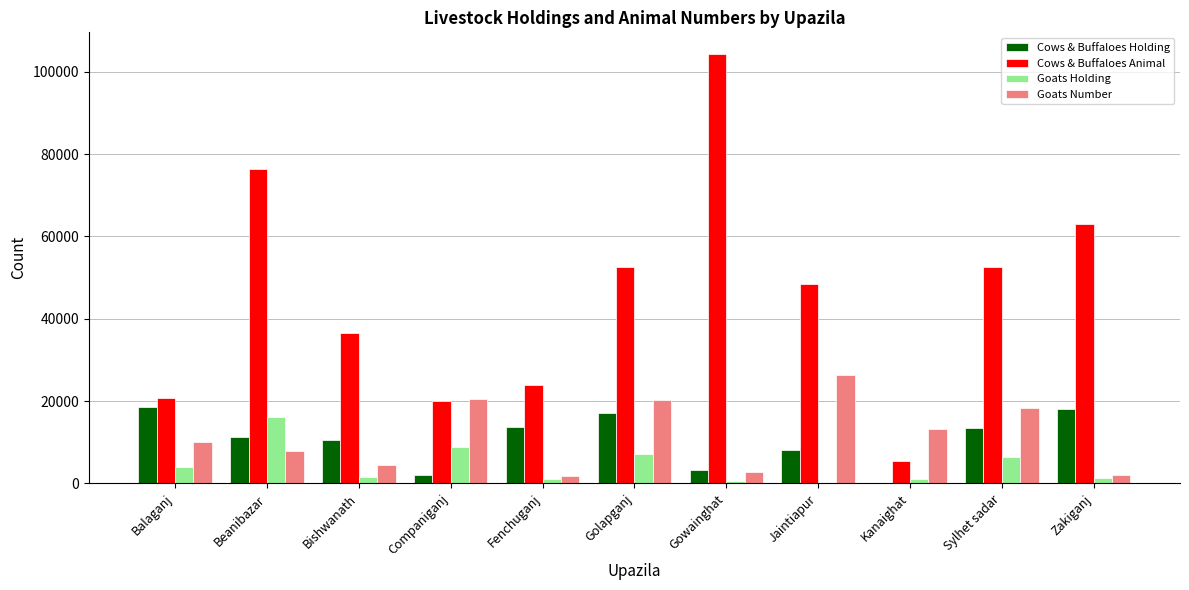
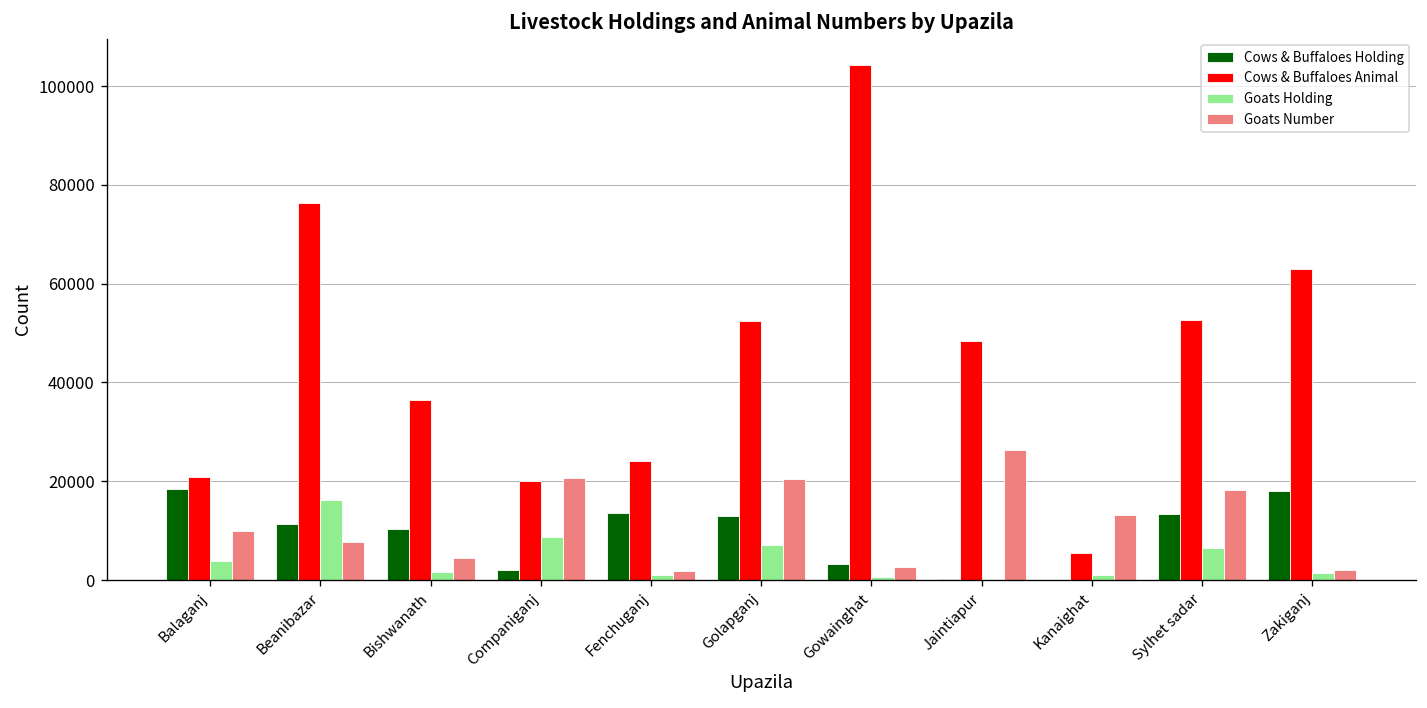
Cows & Buffaloes Holding, Golapganj: 17000 -> 13000
Cows & Buffaloes Holding, Jaintiapur: 8000 -> 0
